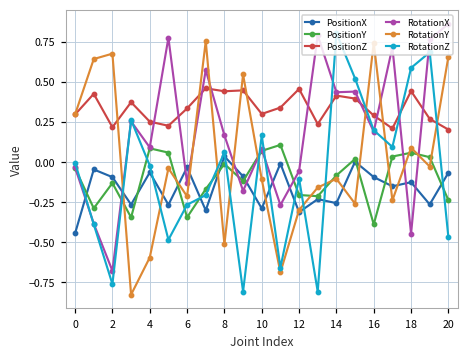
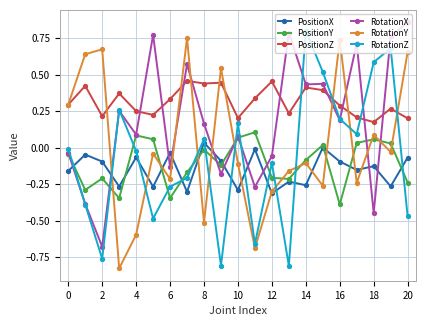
PositionX, 0: -0.45 -> -0.16
PositionY, 2: -0.13 -> -0.21
PositionZ, 10: 0.30 -> 0.20
PositionZ, 18: 0.44 -> 0.18
